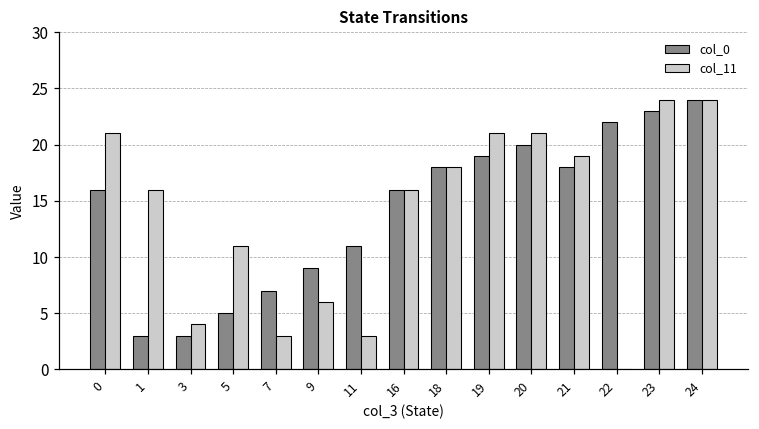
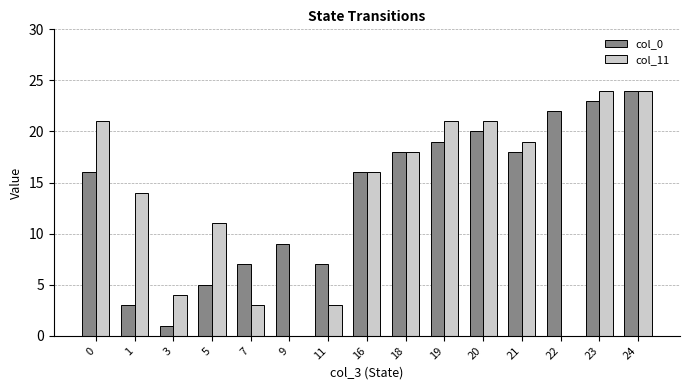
col_11, 1: 16 -> 14
col_0, 3: 3 -> 1
col_11, 9: 6 -> 0
col_0, 11: 11 -> 7
